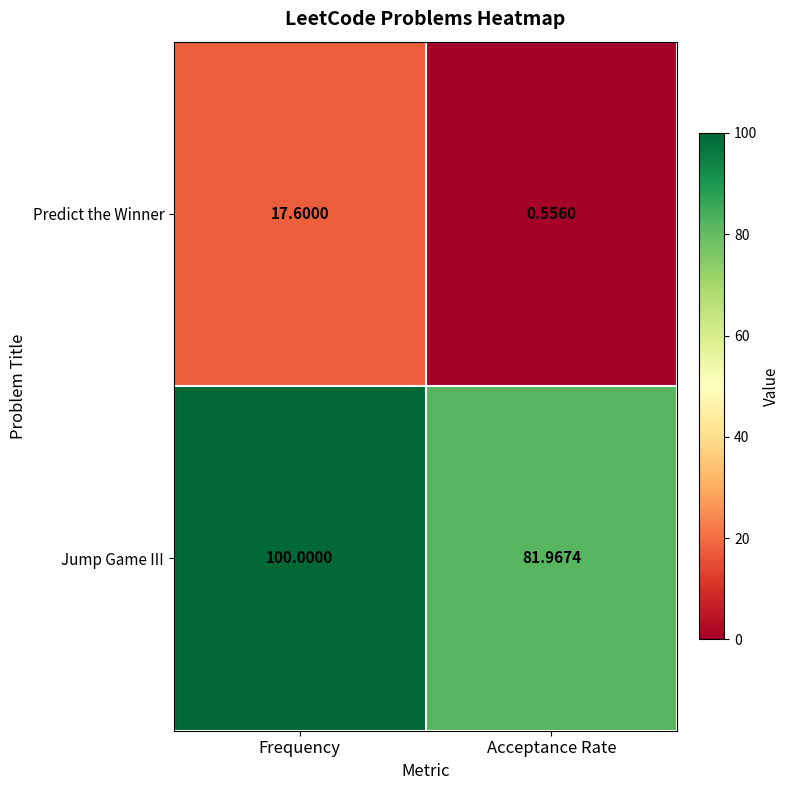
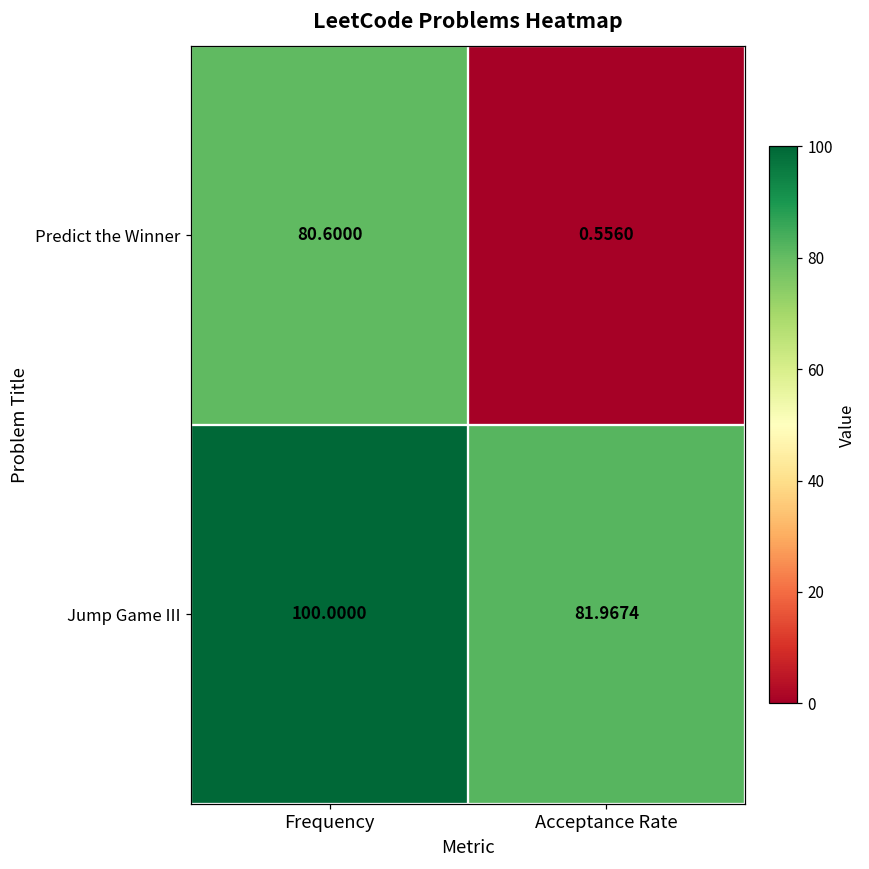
Predict the Winner, Frequency: 17.6000 -> 80.6000
